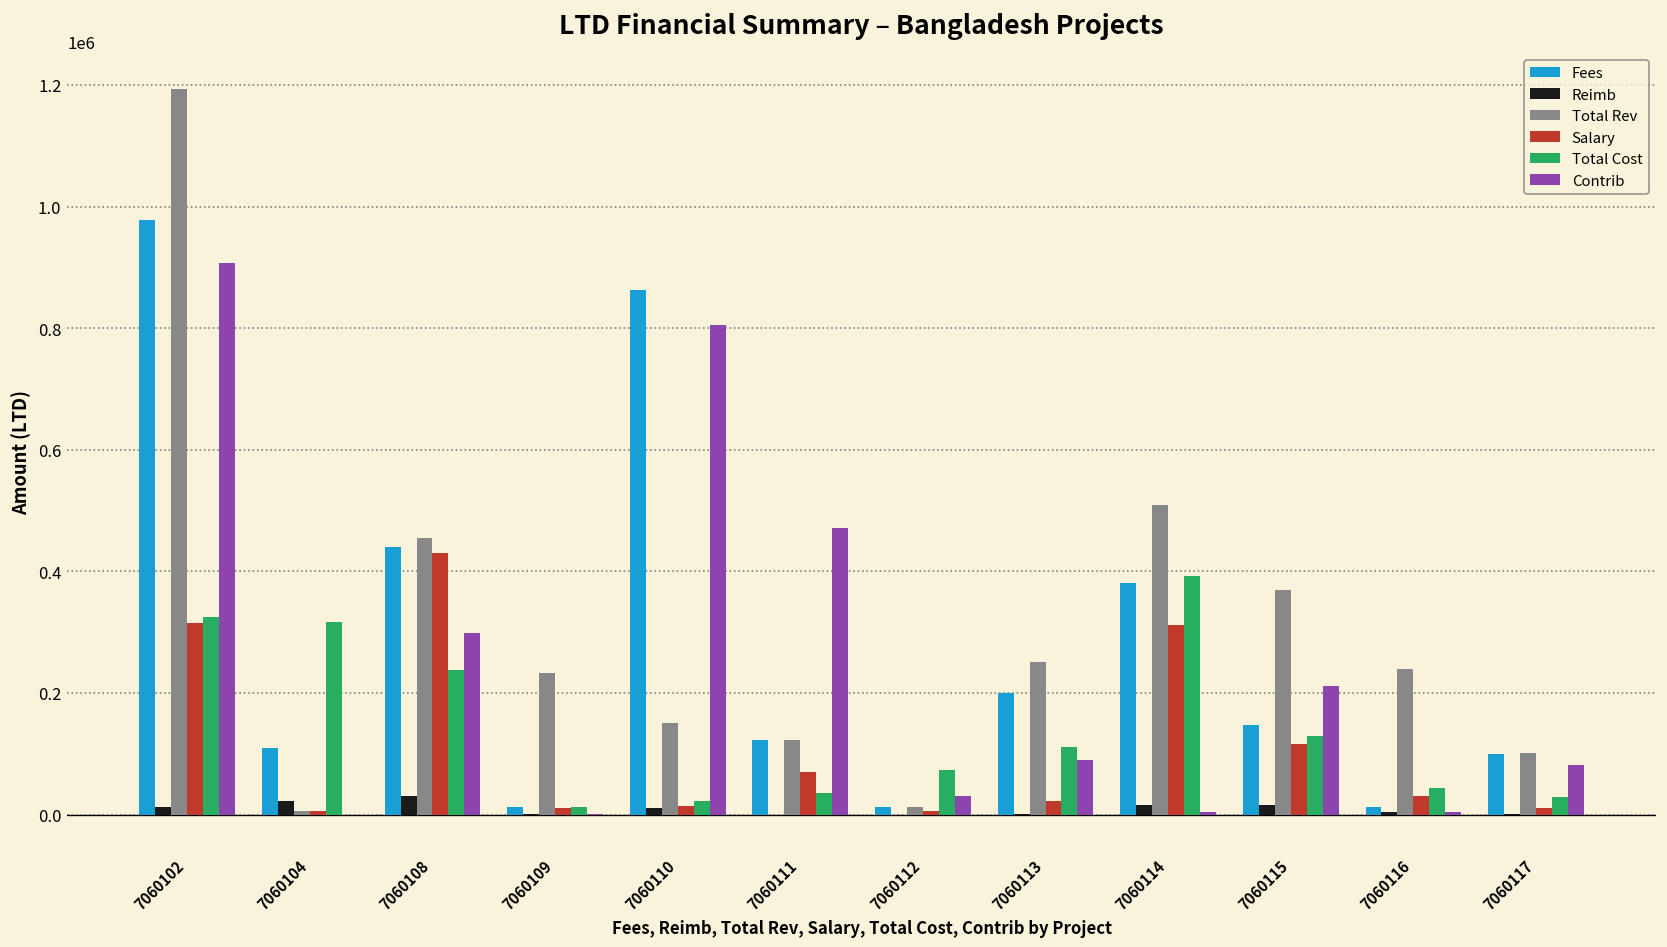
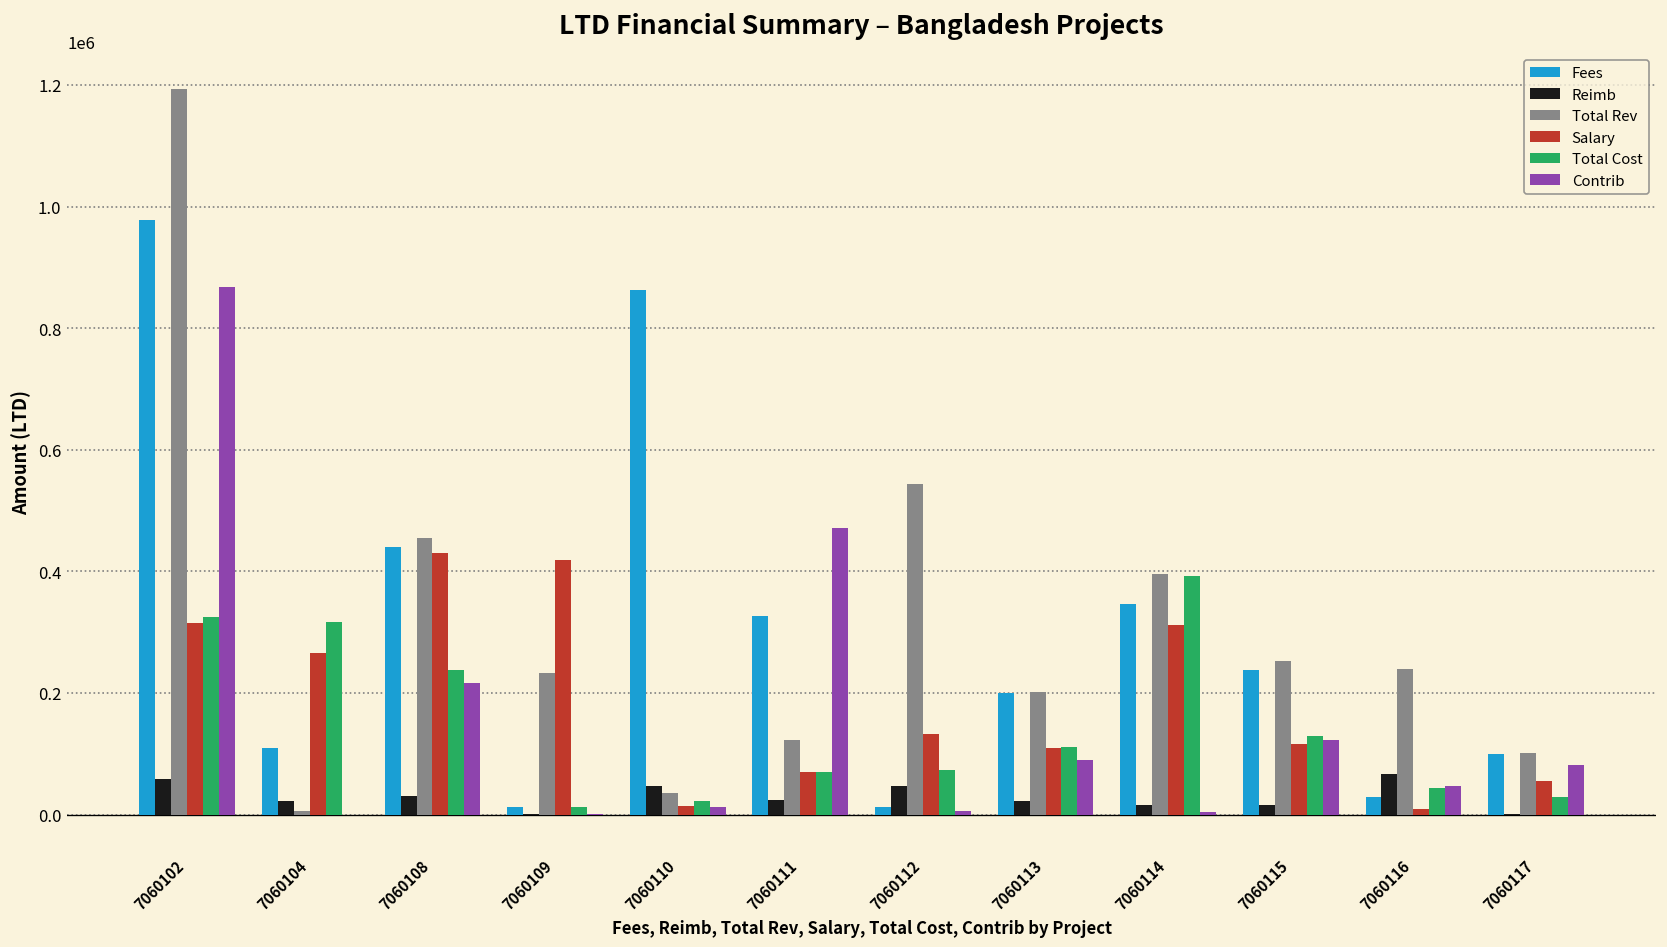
Reimb, 7060102: 10000 -> 60000
Contrib, 7060102: 910000 -> 870000
Salary, 7060104: 10000 -> 270000
Contrib, 7060108: 300000 -> 220000
Salary, 7060109: 10000 -> 420000
Reimb, 7060110: 10000 -> 50000
Total Rev, 7060110: 150000 -> 30000
Contrib, 7060110: 810000 -> 10000
Fees, 7060111: 120000 -> 330000
Reimb, 7060111: 0 -> 20000
Total Cost, 7060111: 40000 -> 70000
Reimb, 7060112: 0 -> 50000
Total Rev, 7060112: 10000 -> 540000
Salary, 7060112: 10000 -> 130000
Contrib, 7060112: 30000 -> 10000
Reimb, 7060113: 0 -> 20000
Total Rev, 7060113: 250000 -> 200000
Salary, 7060113: 20000 -> 110000
Fees, 7060114: 380000 -> 350000
Total Rev, 7060114: 510000 -> 400000
Fees, 7060115: 150000 -> 240000
Total Rev, 7060115: 370000 -> 250000
Contrib, 7060115: 210000 -> 120000
Fees, 7060116: 10000 -> 30000
Reimb, 7060116: 0 -> 70000
Salary, 7060116: 30000 -> 10000
Contrib, 7060116: 0 -> 50000
Salary, 7060117: 10000 -> 50000
